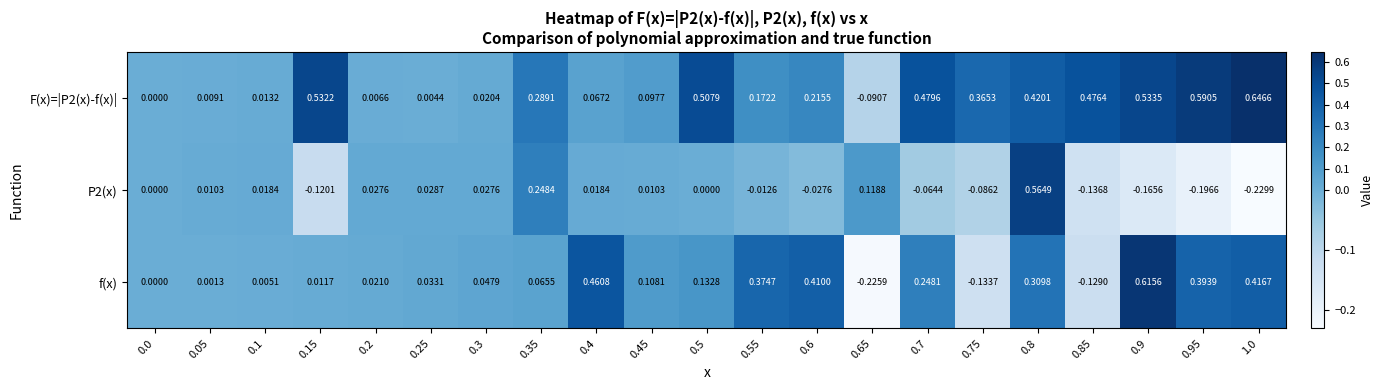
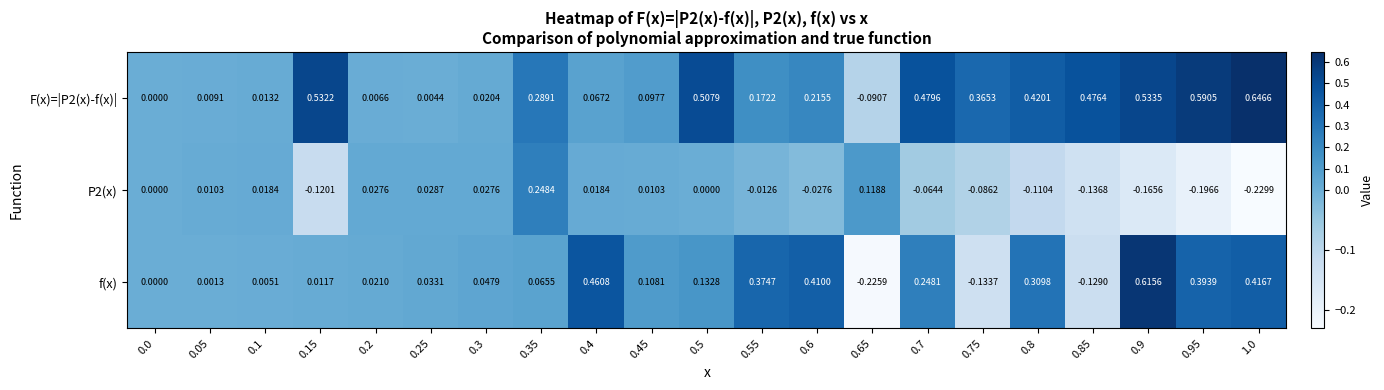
P2(x), 0.8: 0.5649 -> -0.1104
